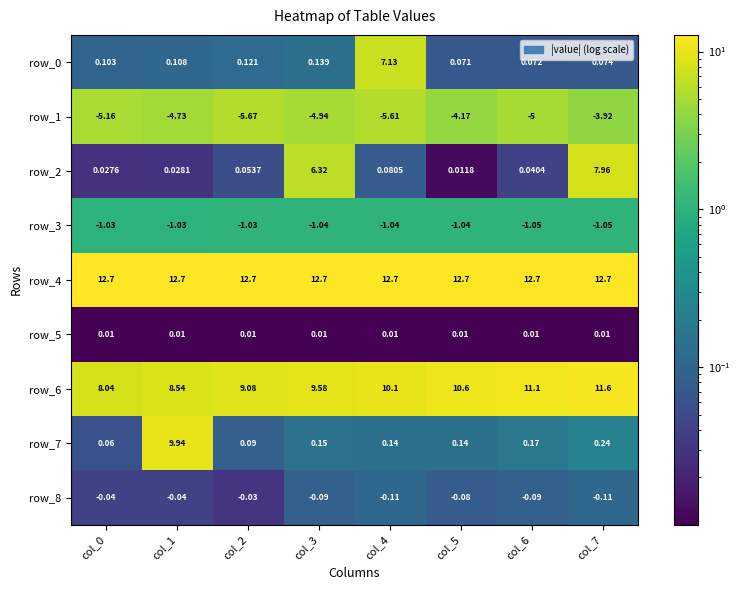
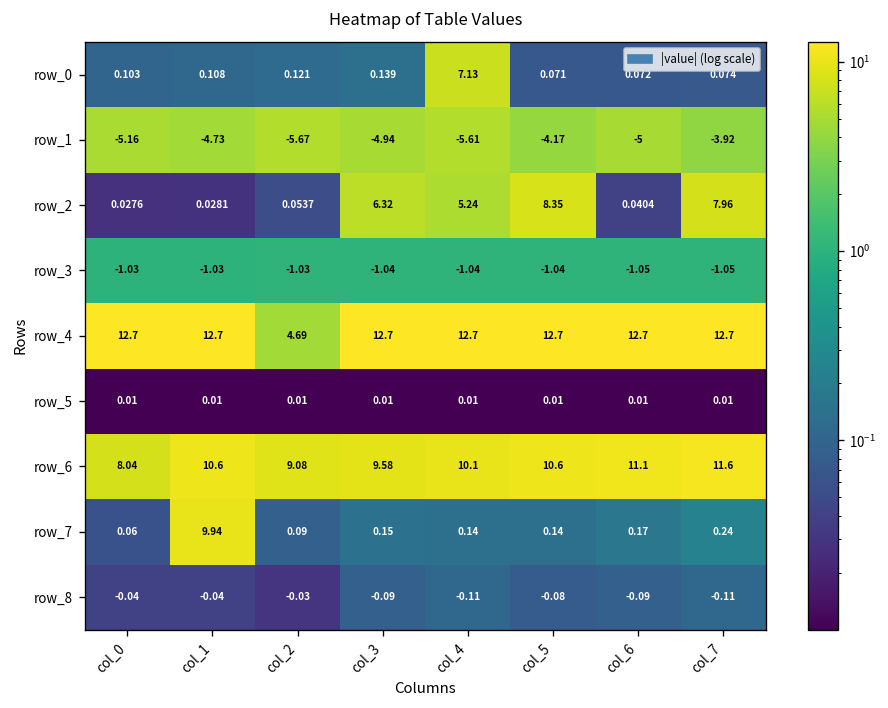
row_2, col_4: 0.0805 -> 5.24
row_2, col_5: 0.0118 -> 8.35
row_4, col_2: 12.7 -> 4.69
row_6, col_1: 8.54 -> 10.6
